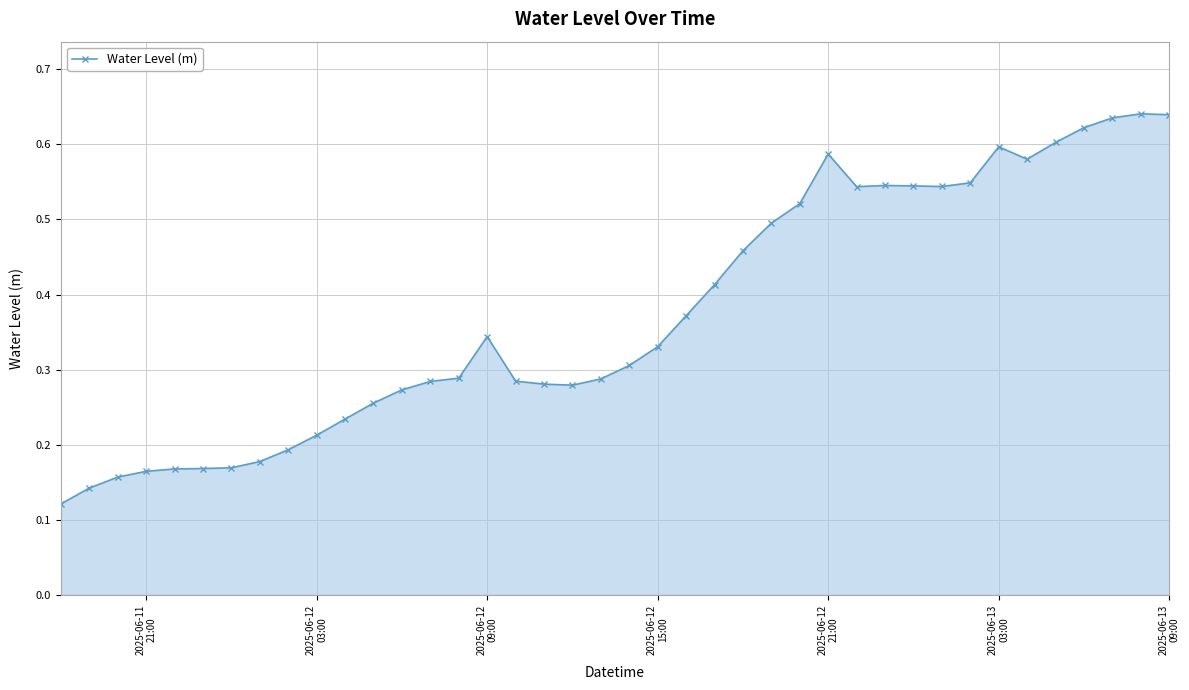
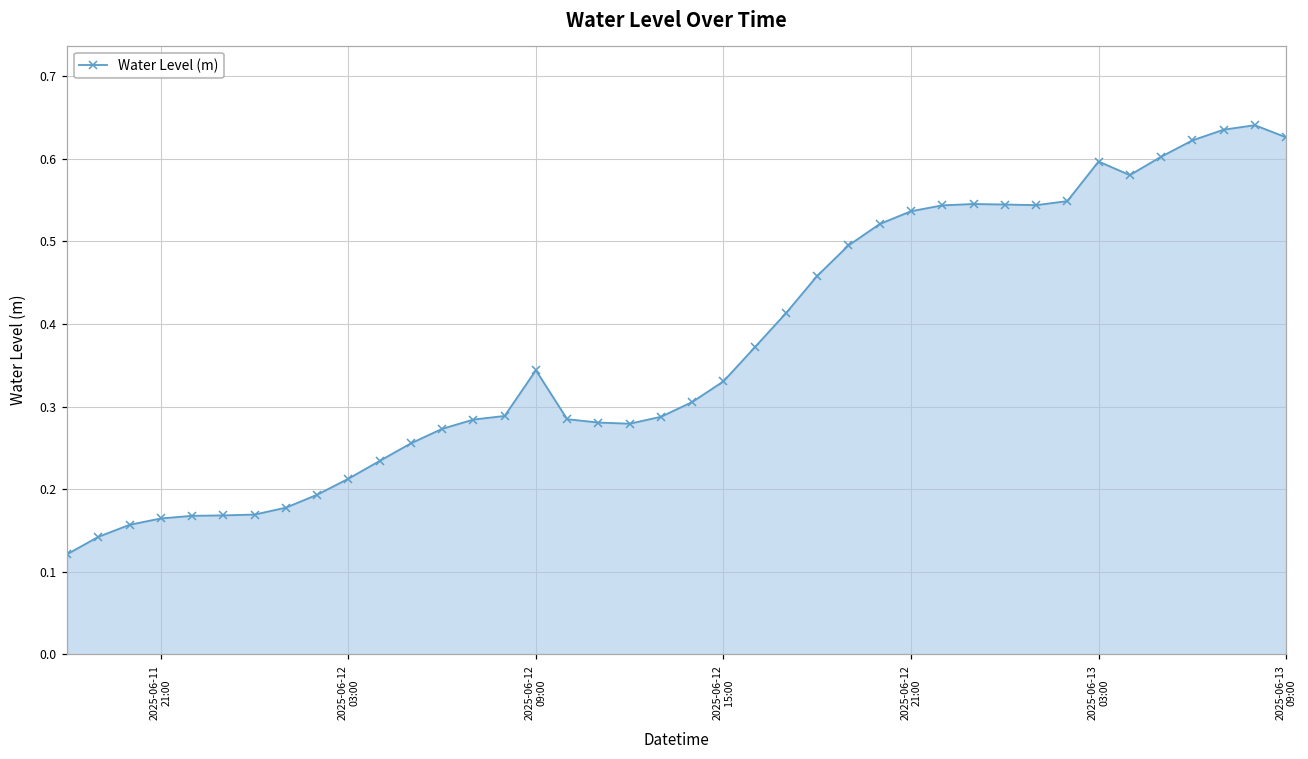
2025-06-12 21:00: 0.59 -> 0.54
2025-06-13 09:00: 0.64 -> 0.63
